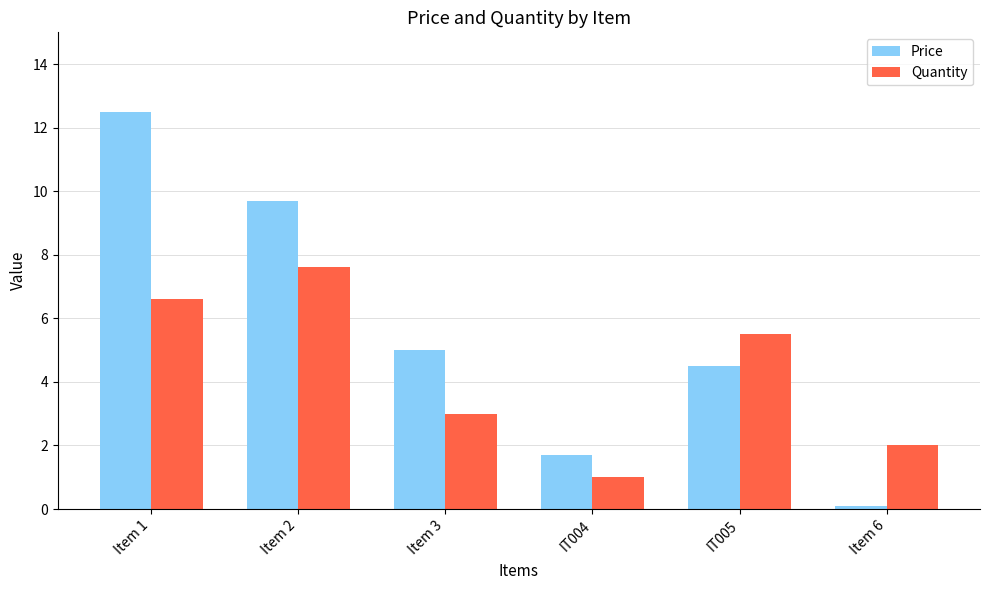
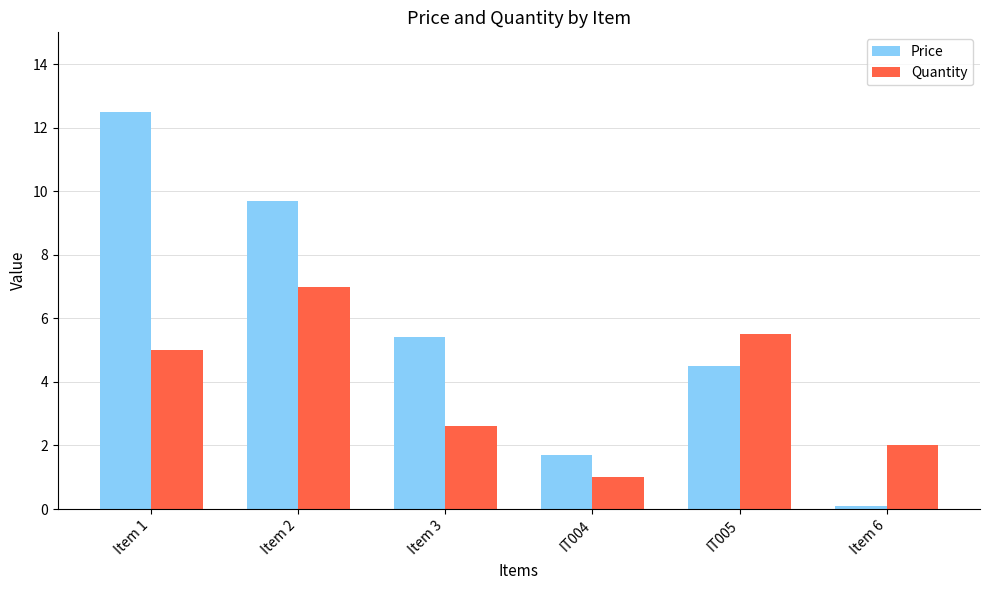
Quantity, Item 1: 6.6 -> 5.0
Quantity, Item 2: 7.6 -> 7.0
Price, Item 3: 5.0 -> 5.4
Quantity, Item 3: 3.0 -> 2.6
